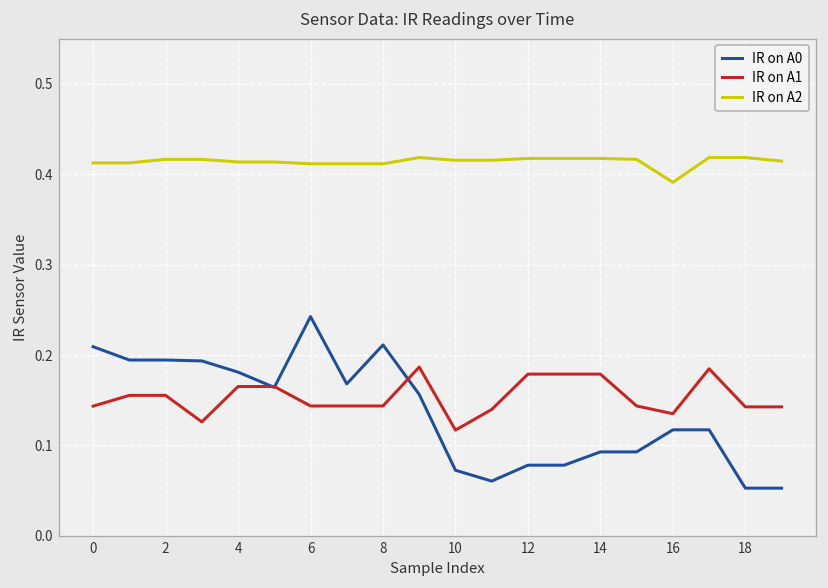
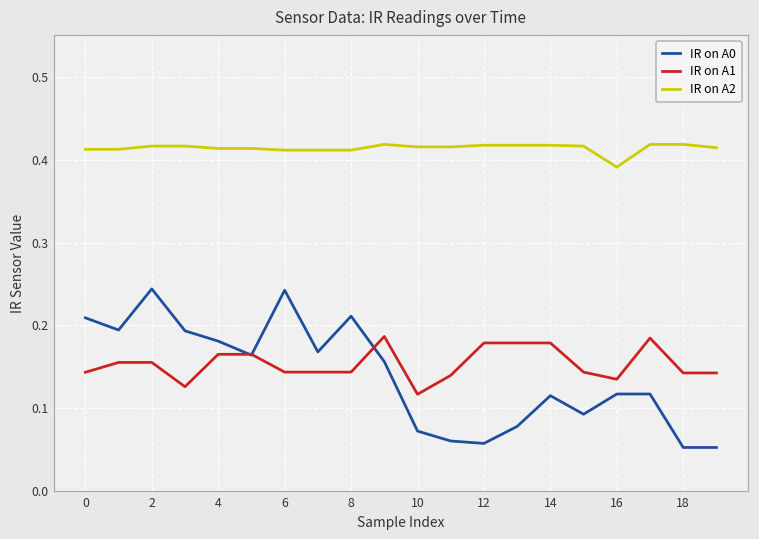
IR on A0, 2: 0.19 -> 0.24
IR on A0, 12: 0.08 -> 0.06
IR on A0, 14: 0.09 -> 0.12
